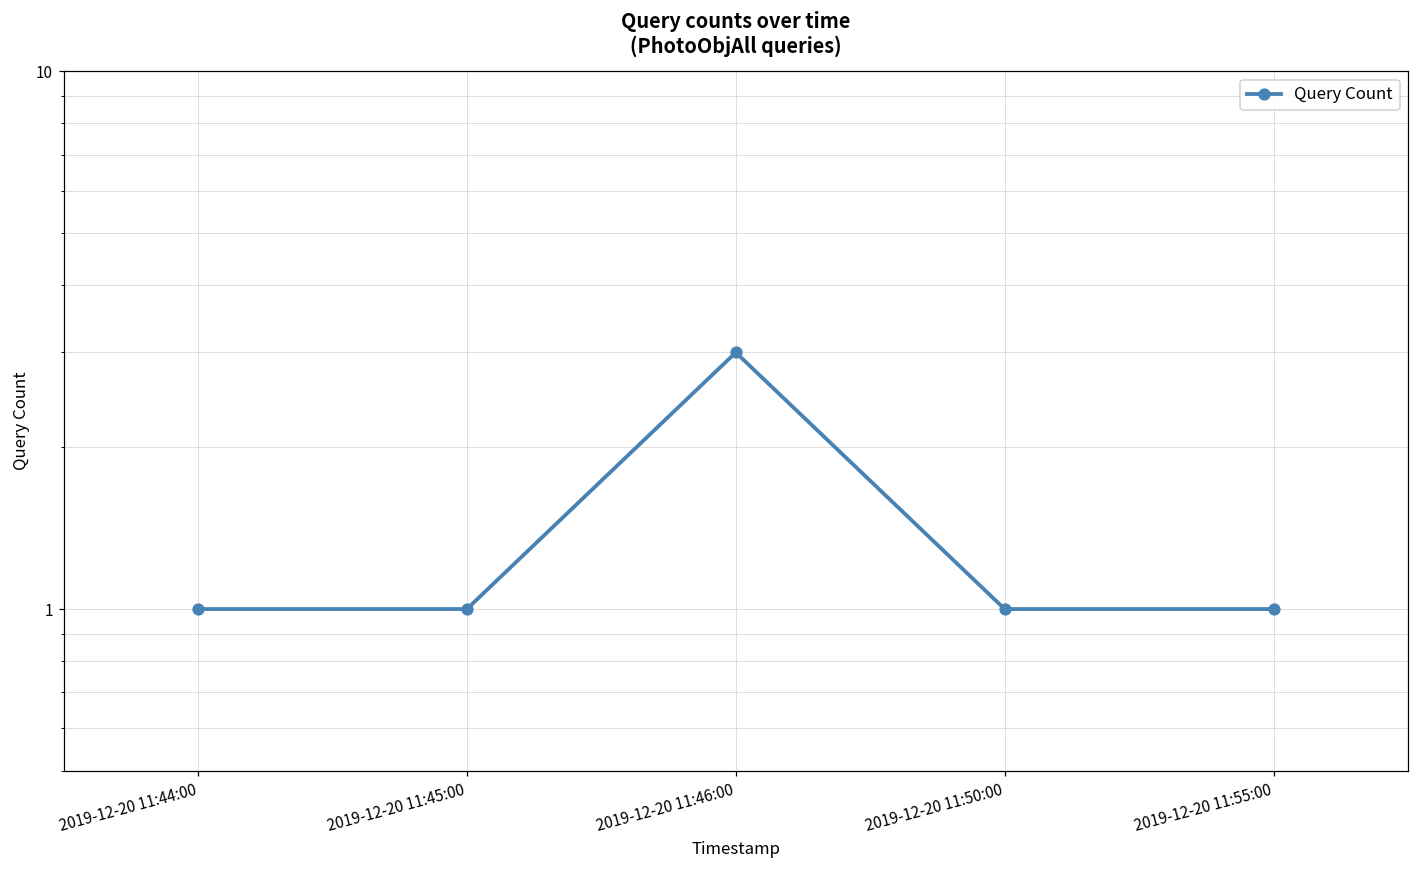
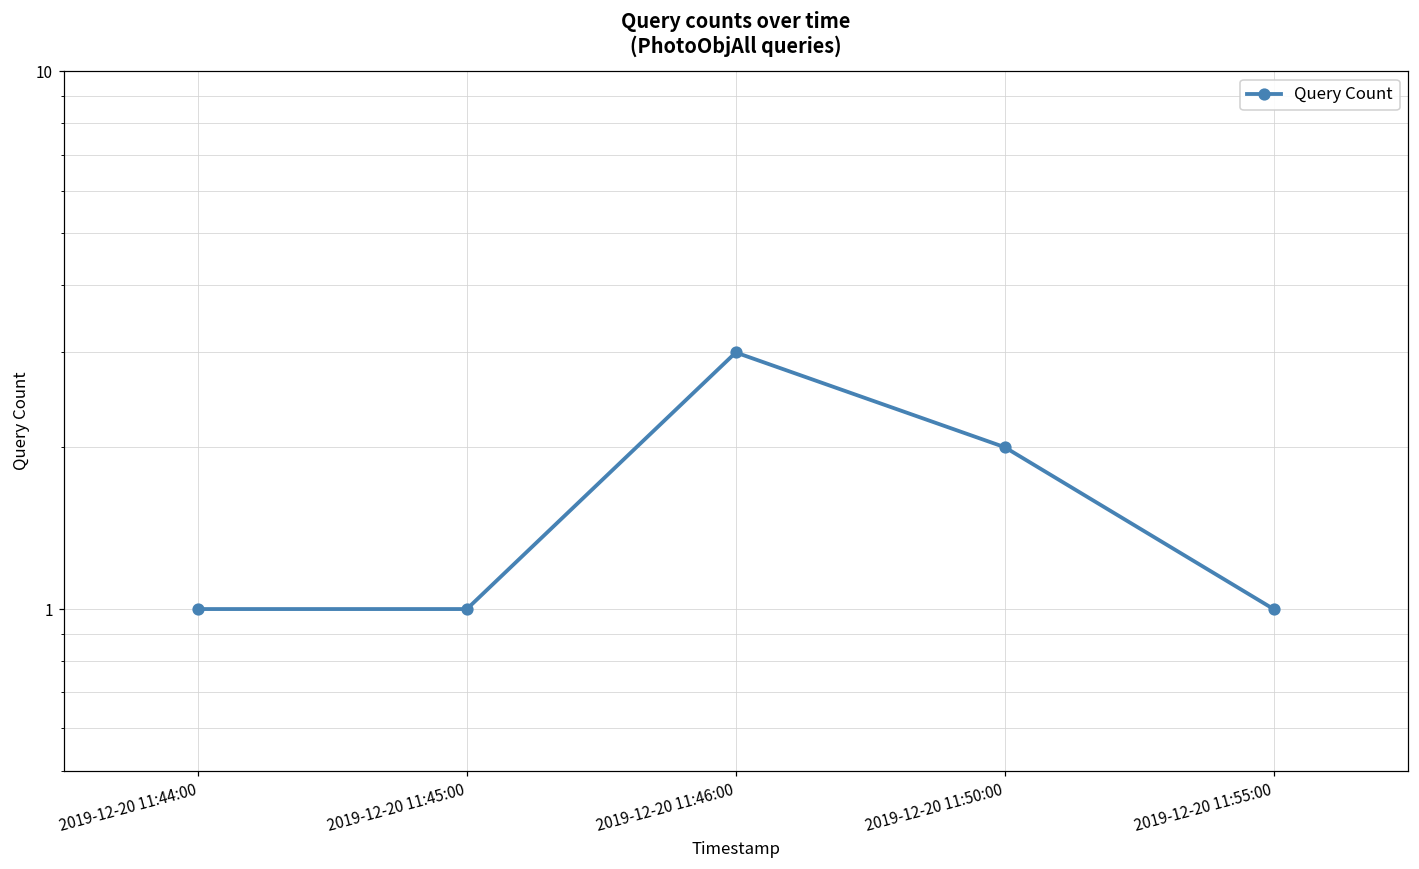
2019-12-20 11:50:00: 1 -> 2
